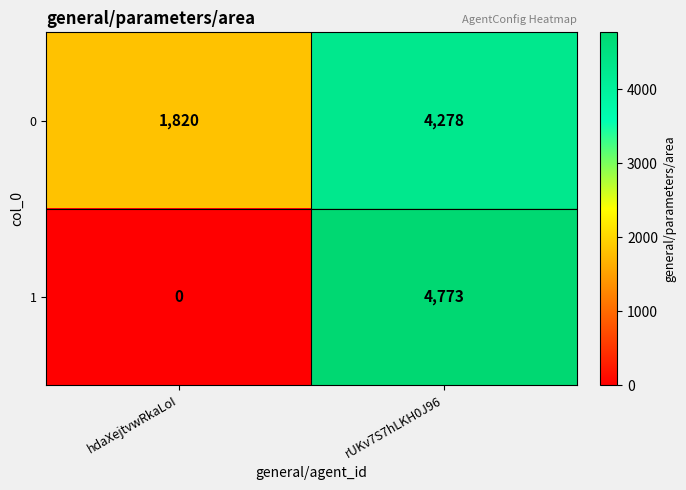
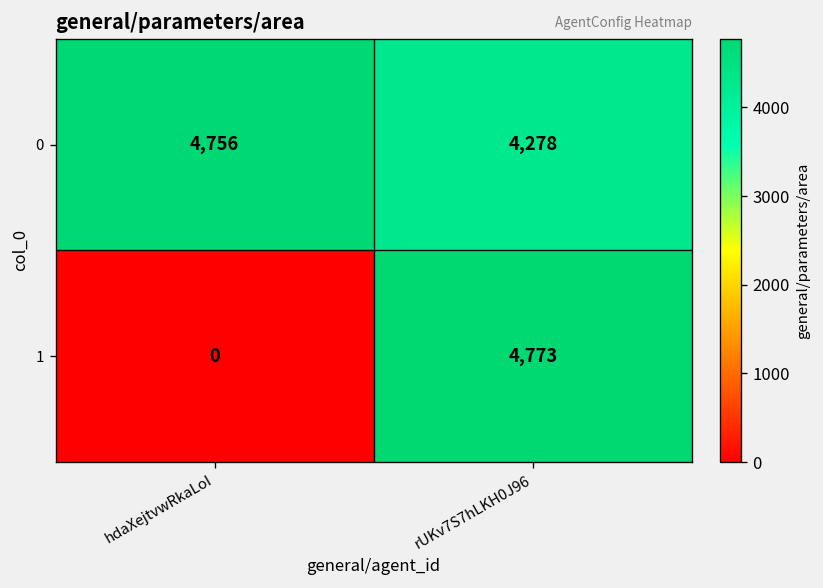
0, hdaXejtvwRkaLoI: 1,820 -> 4,756
